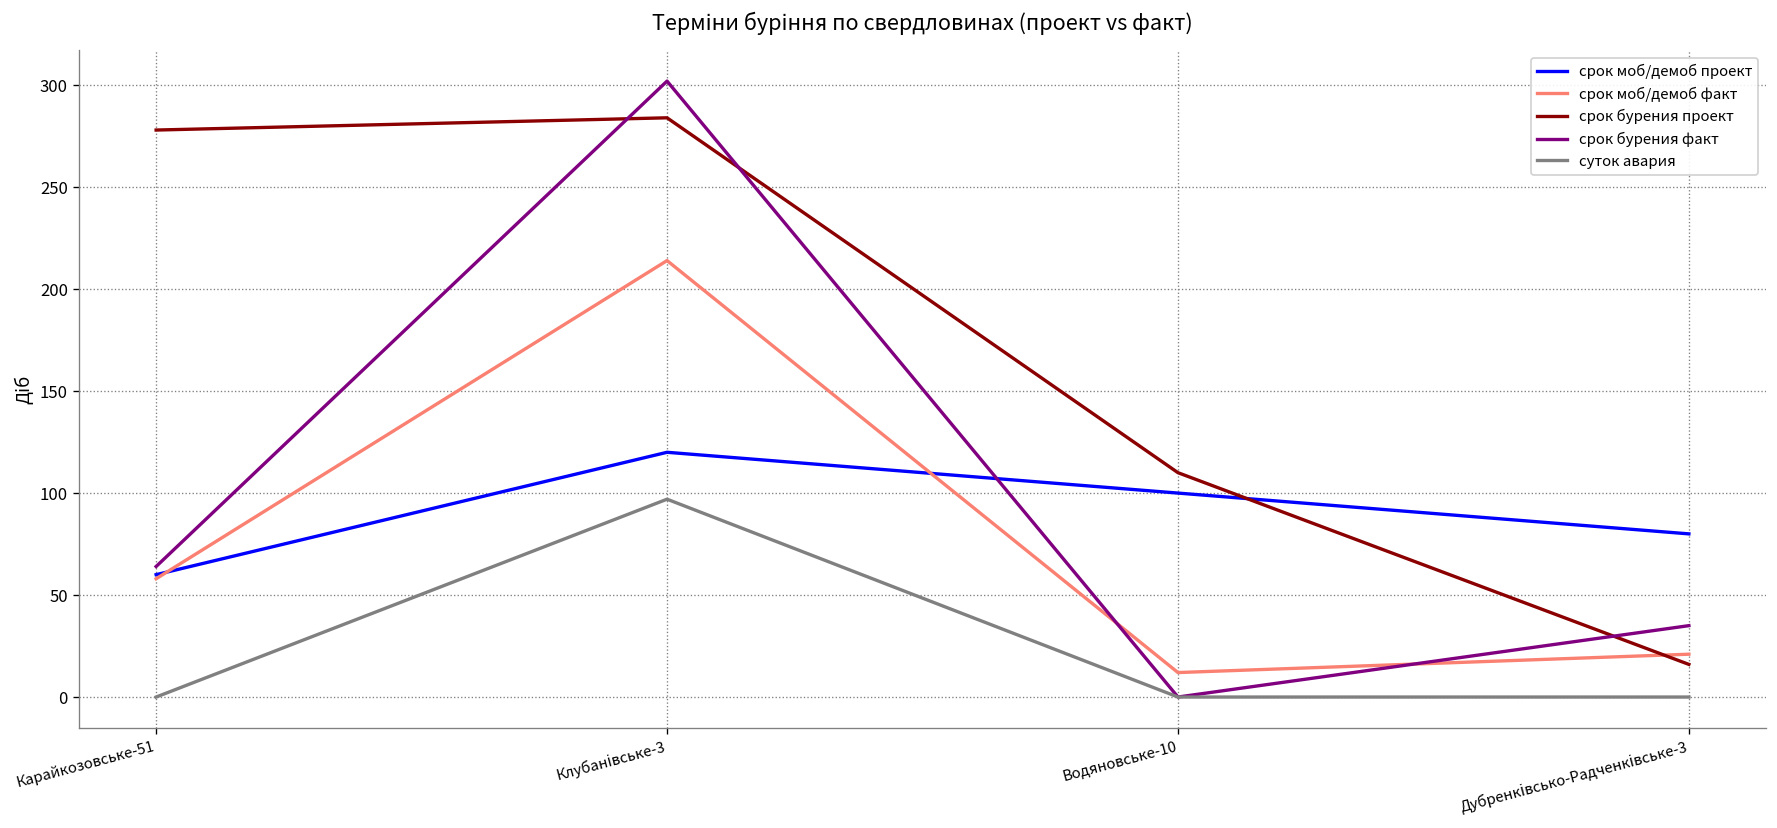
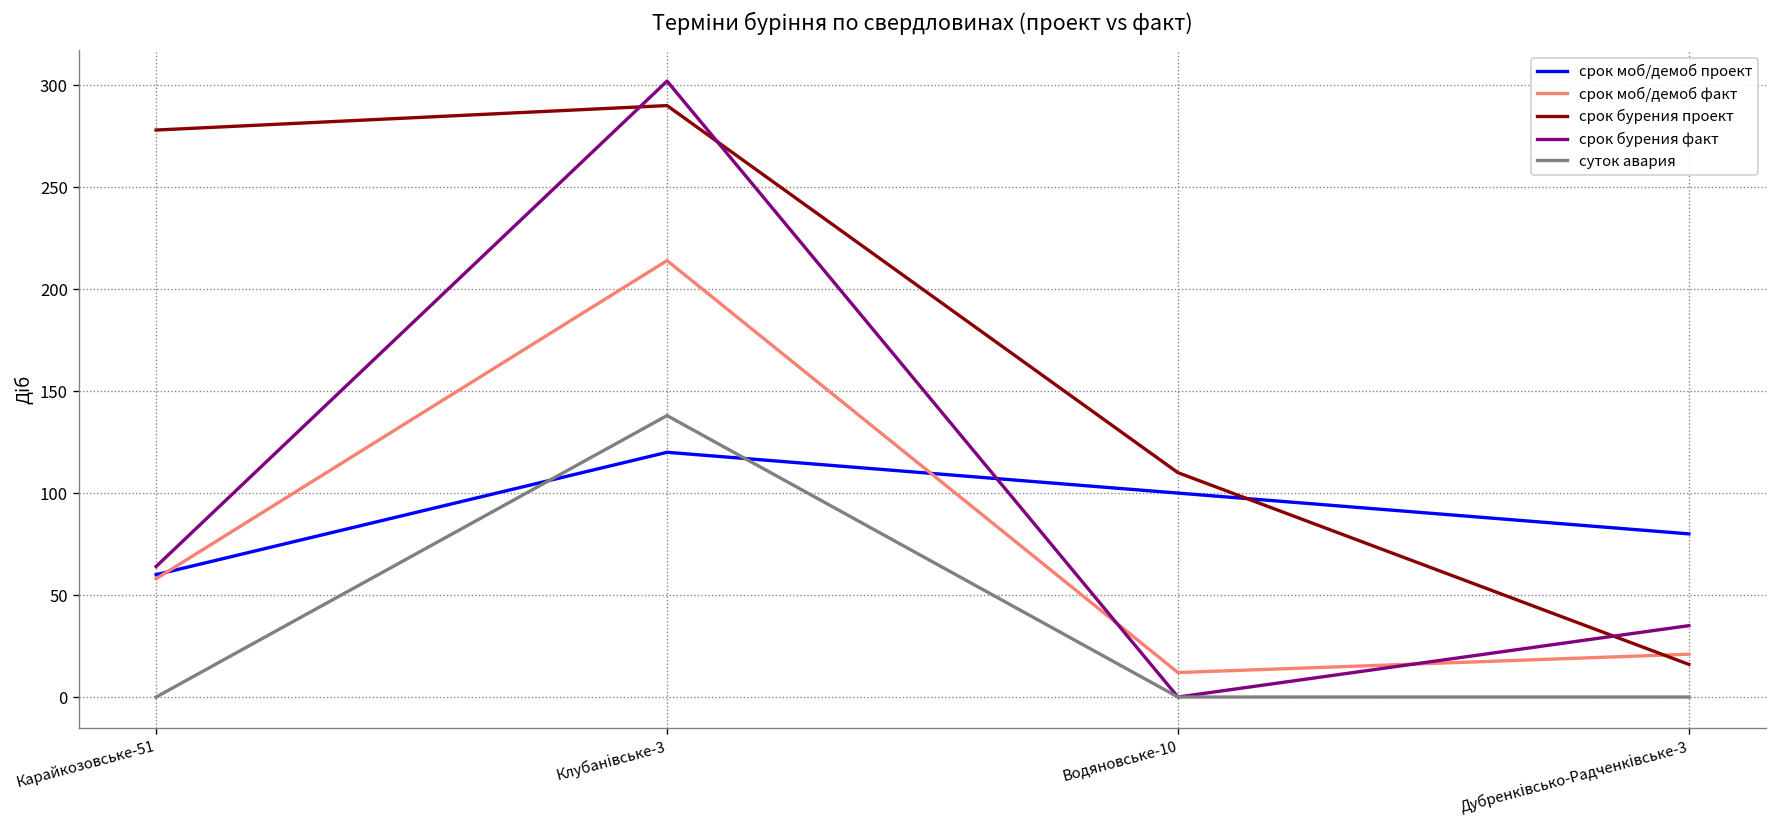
срок бурения проект, Клубанівське-3: 284 -> 290
суток авария, Клубанівське-3: 97 -> 138
